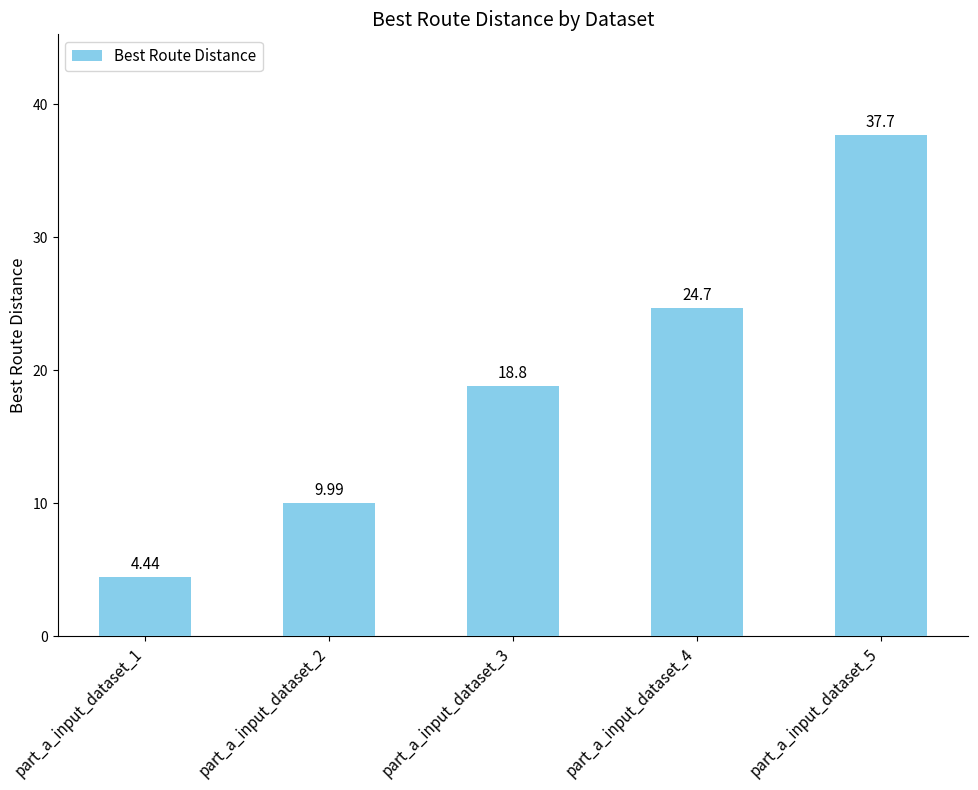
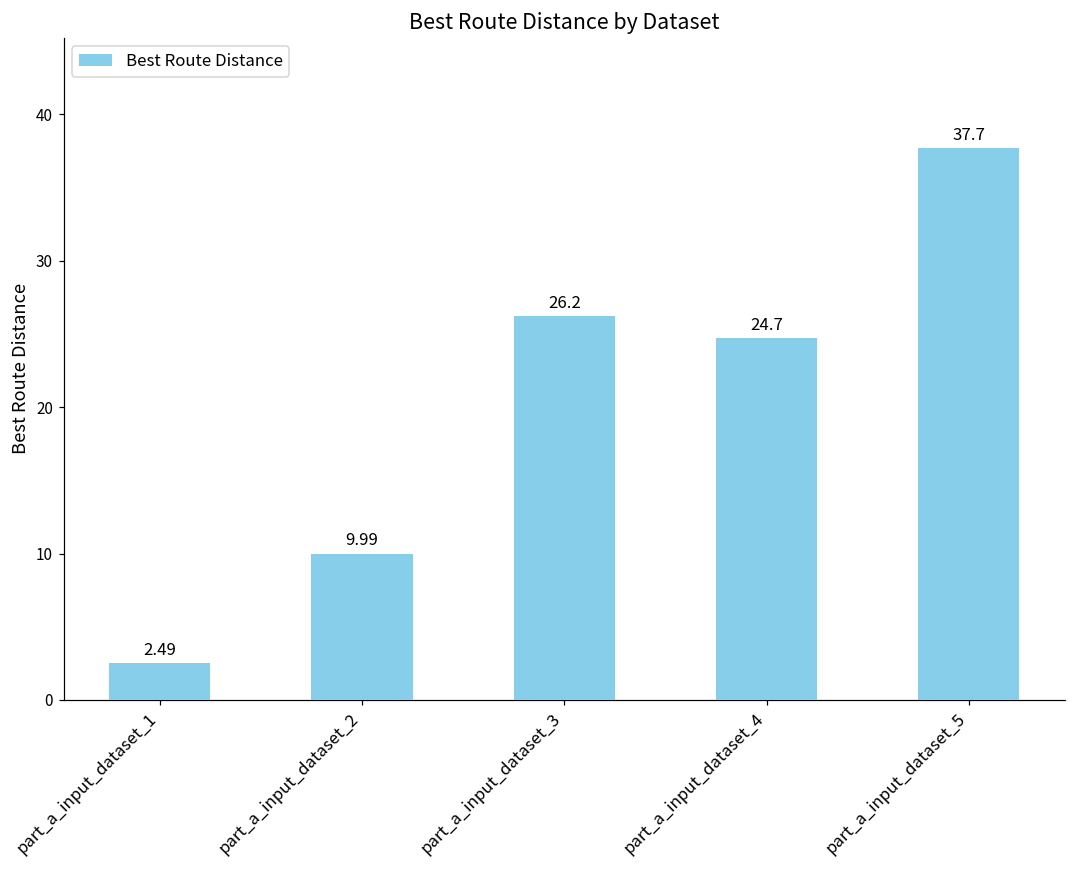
part_a_input_dataset_1: 4.44 -> 2.49
part_a_input_dataset_3: 18.8 -> 26.2
